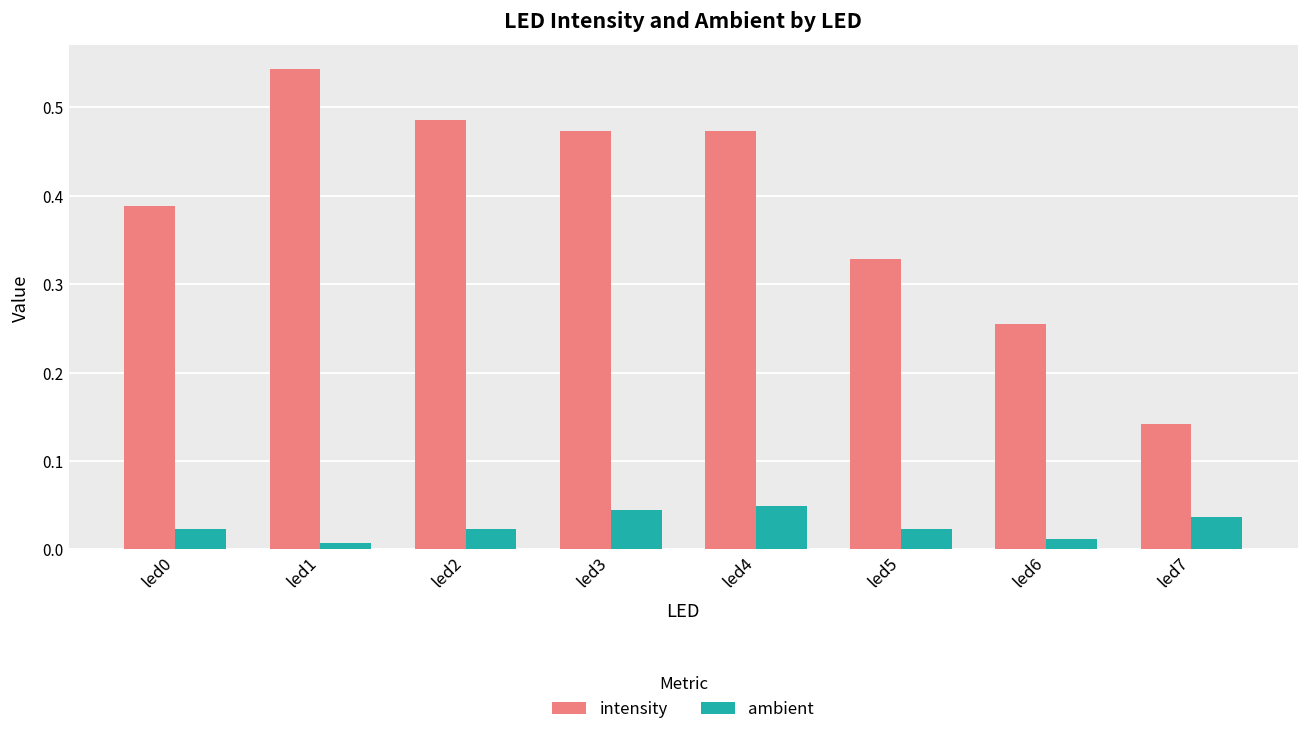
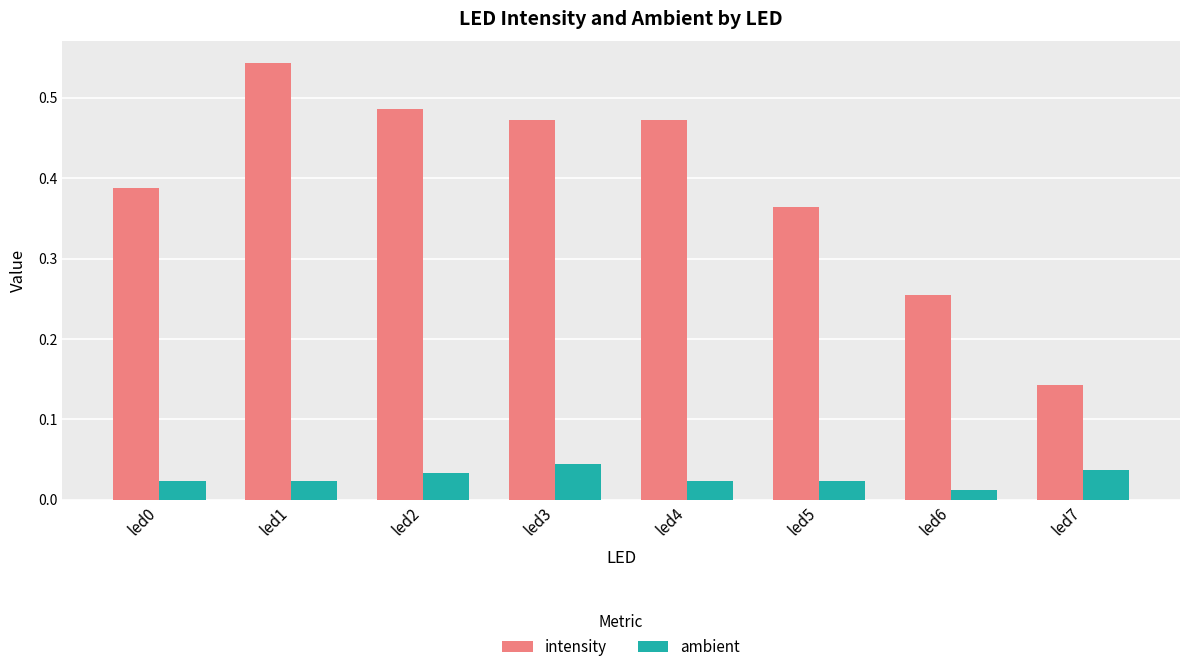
ambient, led1: 0.01 -> 0.02
ambient, led2: 0.02 -> 0.03
ambient, led4: 0.05 -> 0.02
intensity, led5: 0.33 -> 0.36
